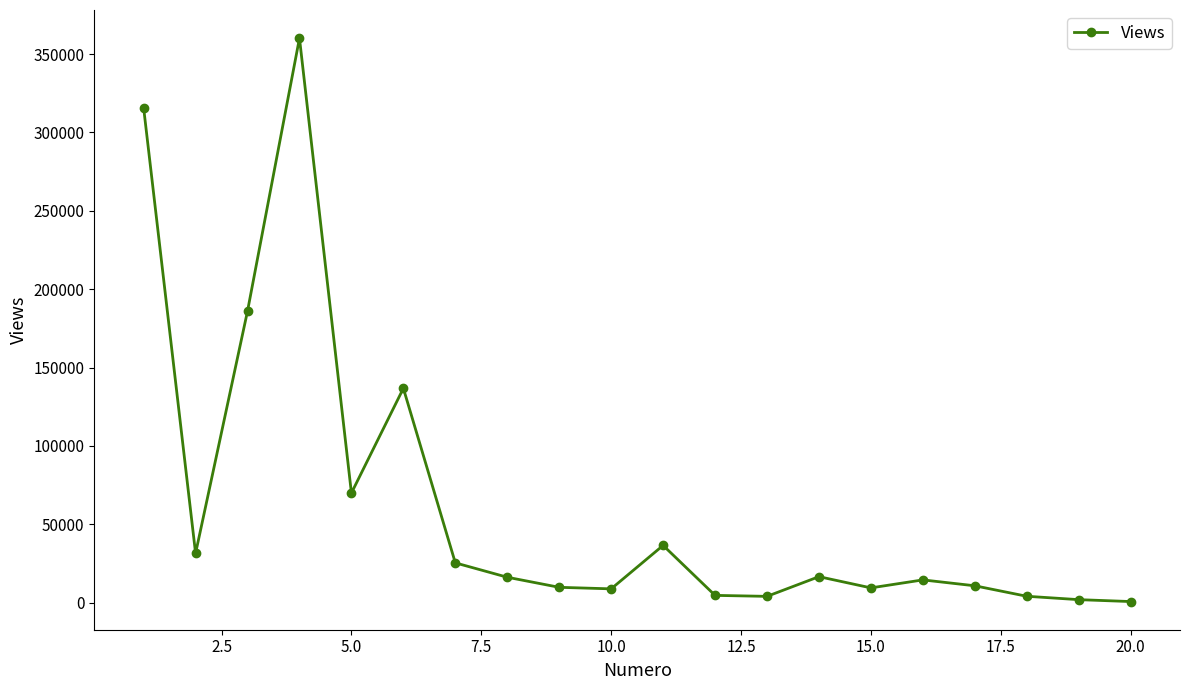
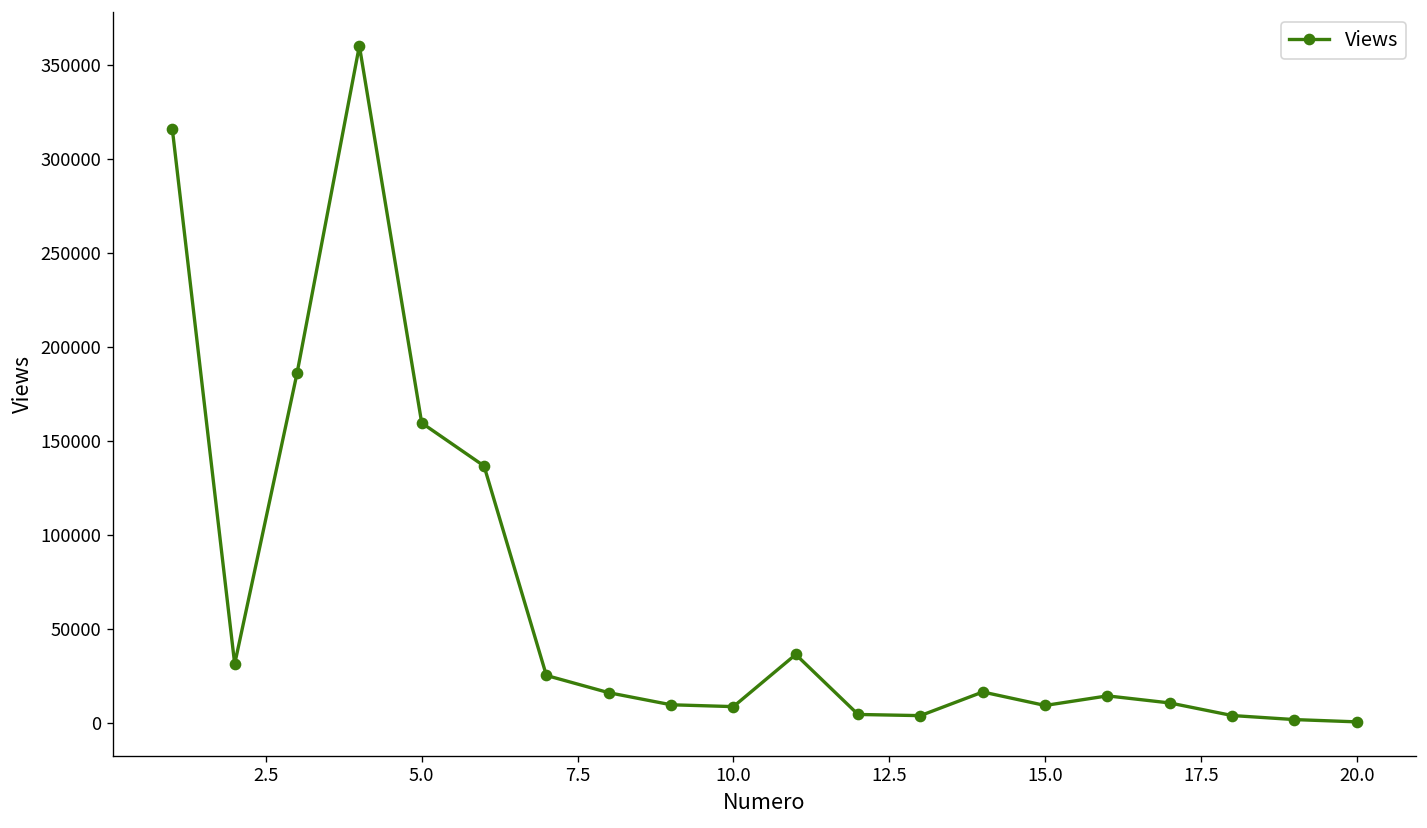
5.0: 70000 -> 160000
